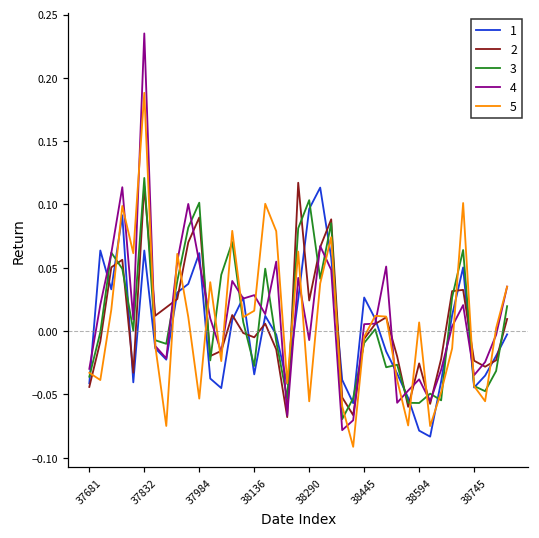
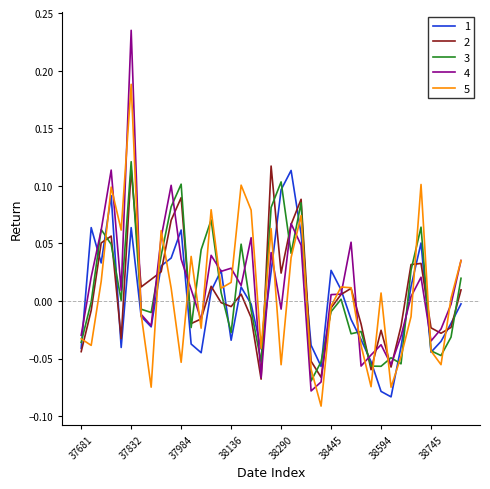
4, 37984: 0.054 -> 0.036
